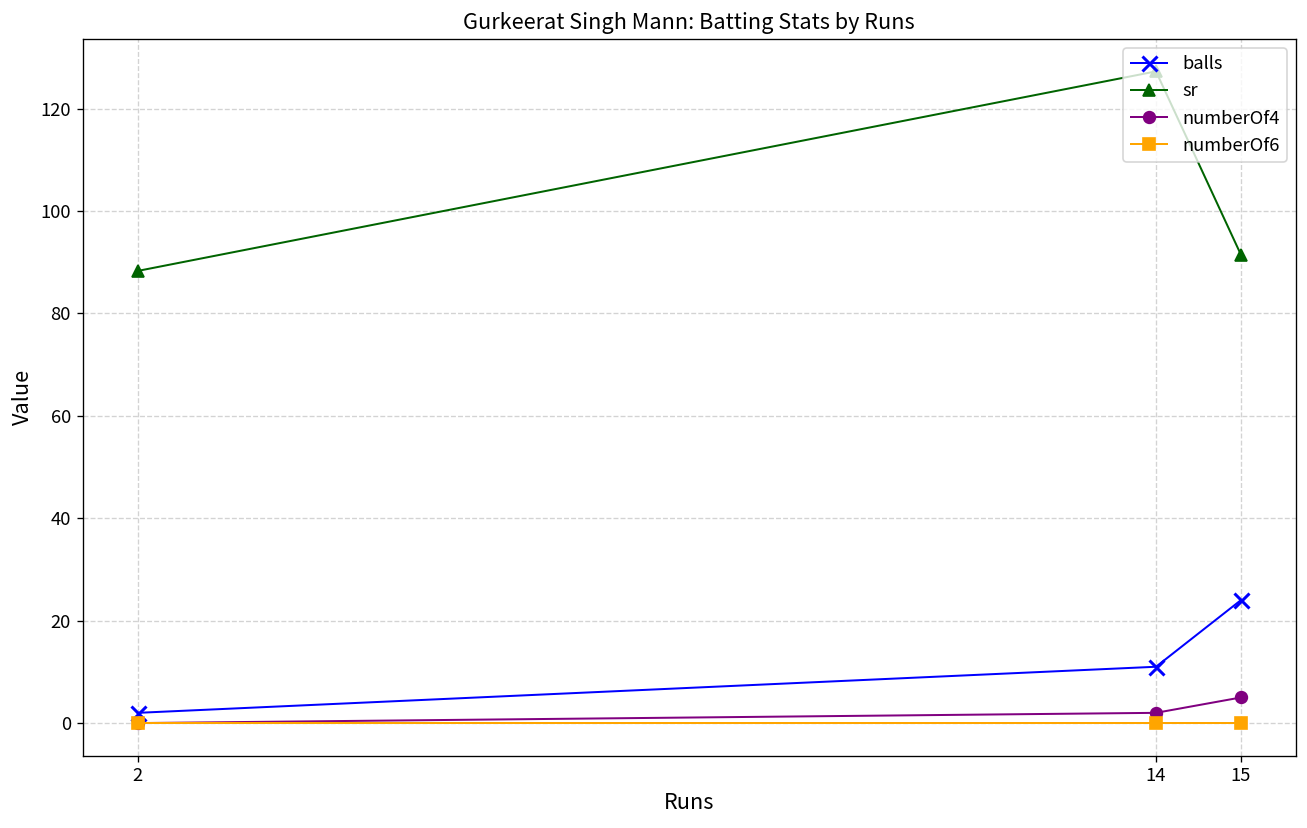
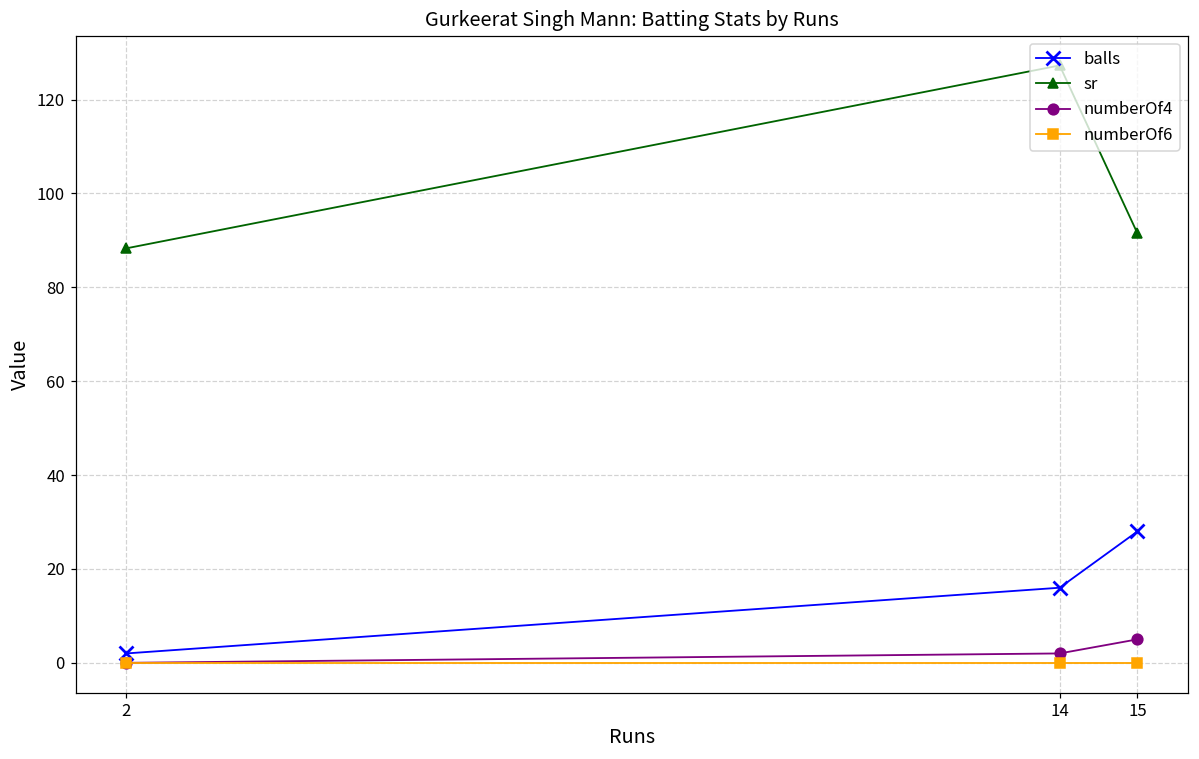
balls, 14: 11 -> 16
balls, 15: 24 -> 28
